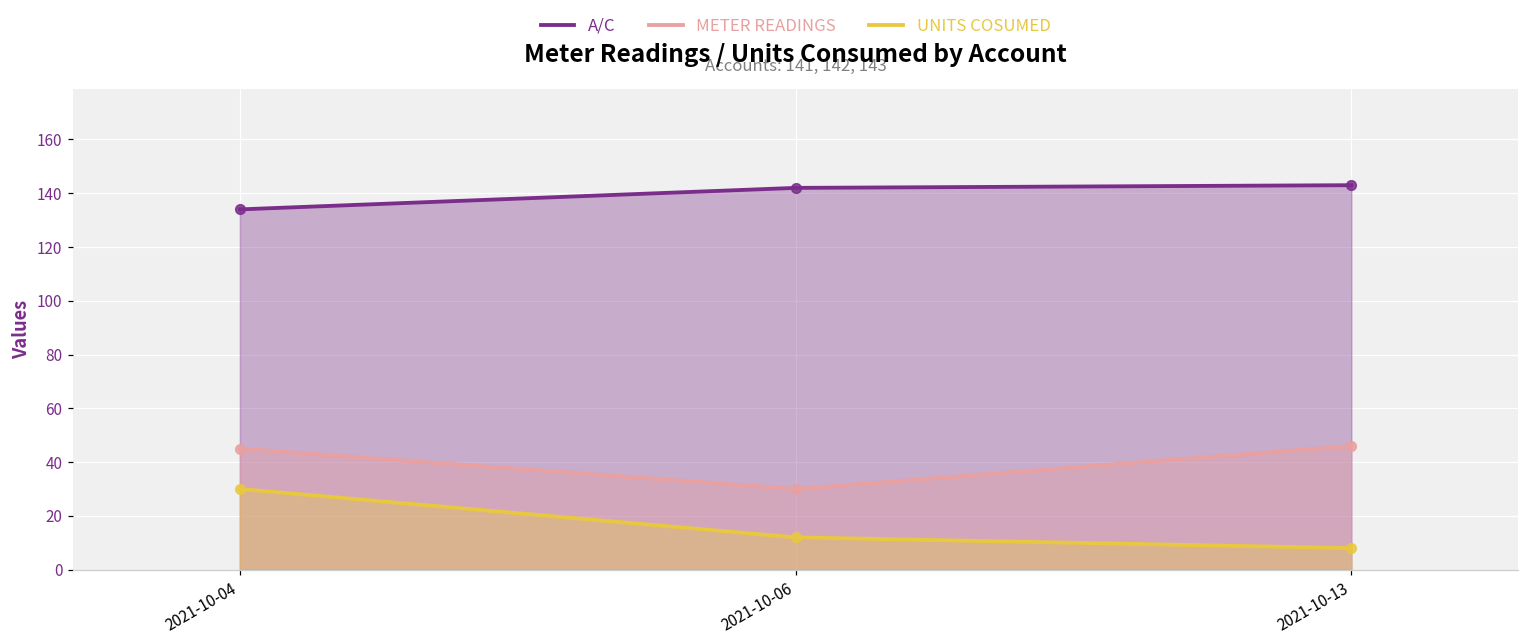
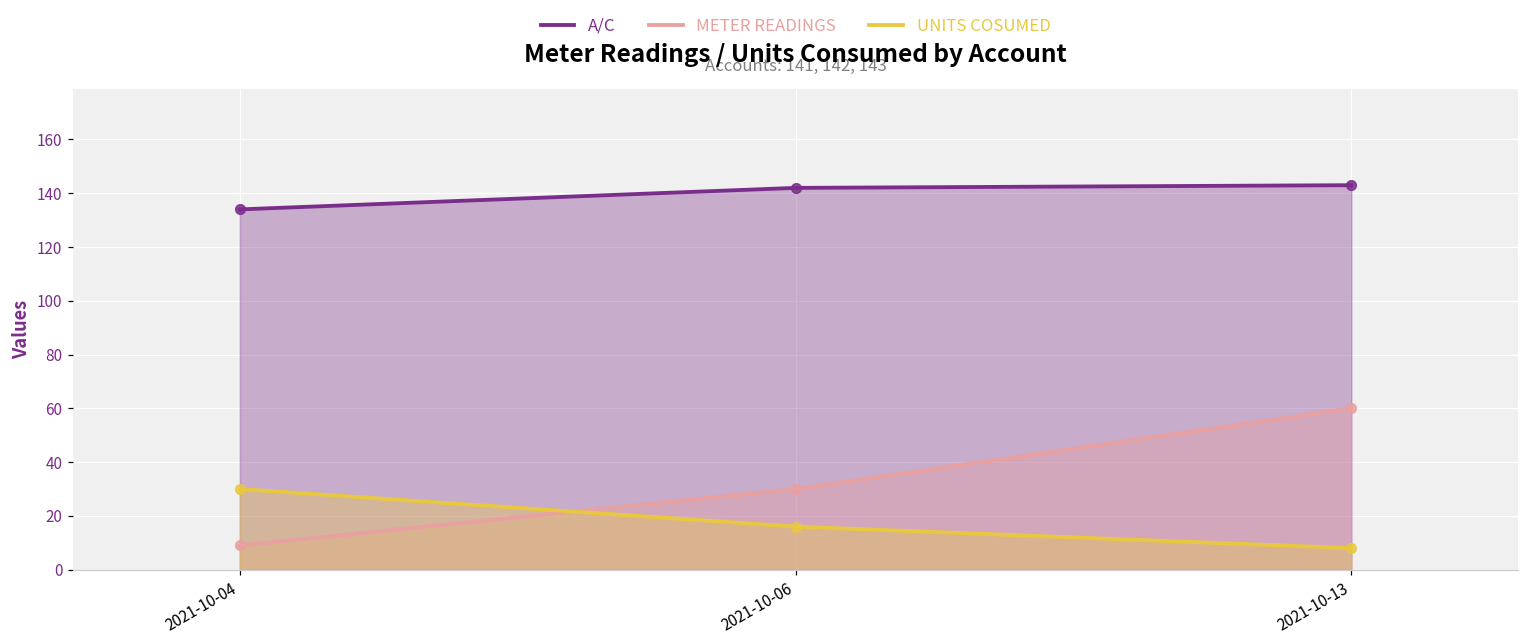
METER READINGS, 2021-10-04: 45 -> 9
UNITS COSUMED, 2021-10-06: 12 -> 16
METER READINGS, 2021-10-13: 46 -> 60
